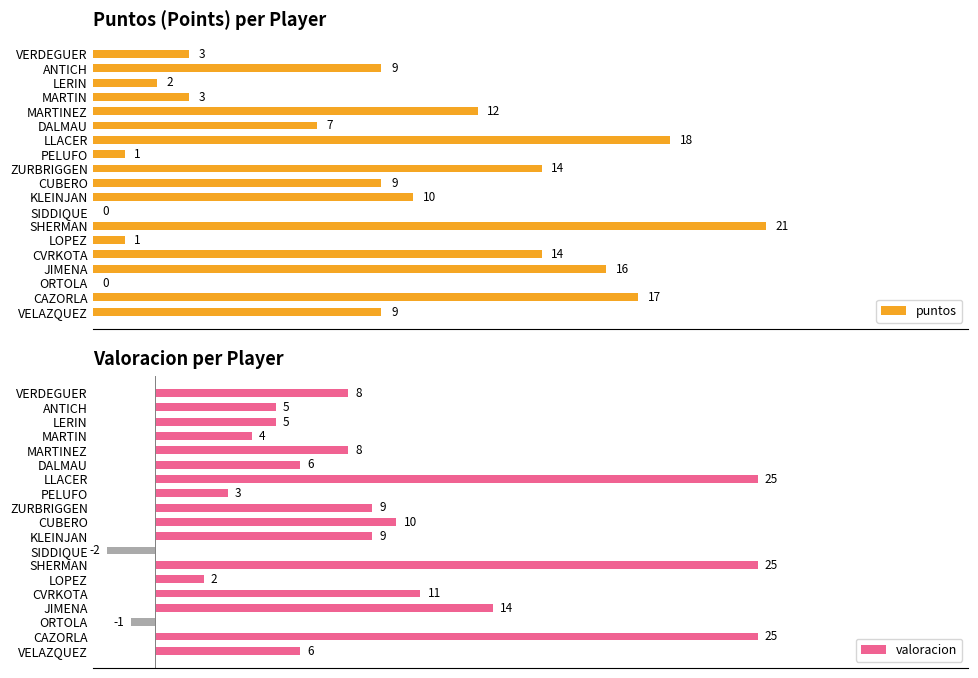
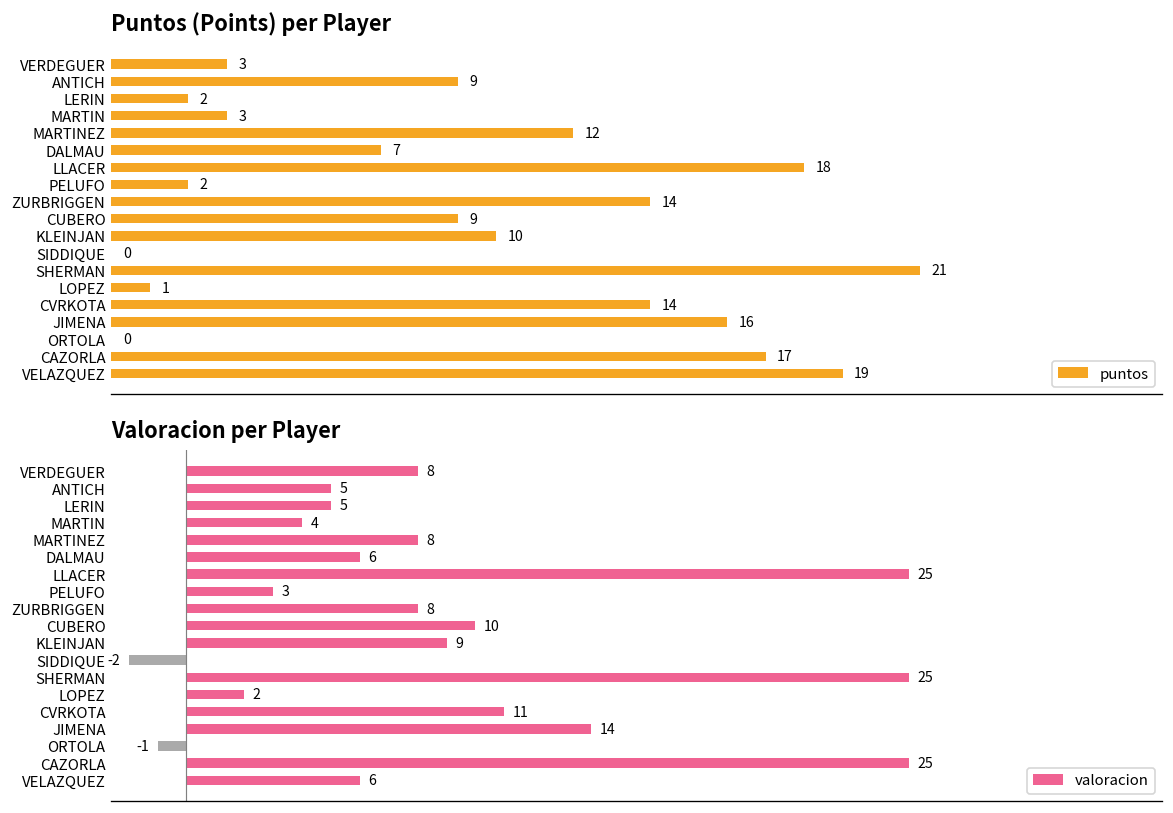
Puntos (Points) per Player, PELUFO: 1 -> 2
Puntos (Points) per Player, VELAZQUEZ: 9 -> 19
Valoracion per Player, ZURBRIGGEN: 9 -> 8
